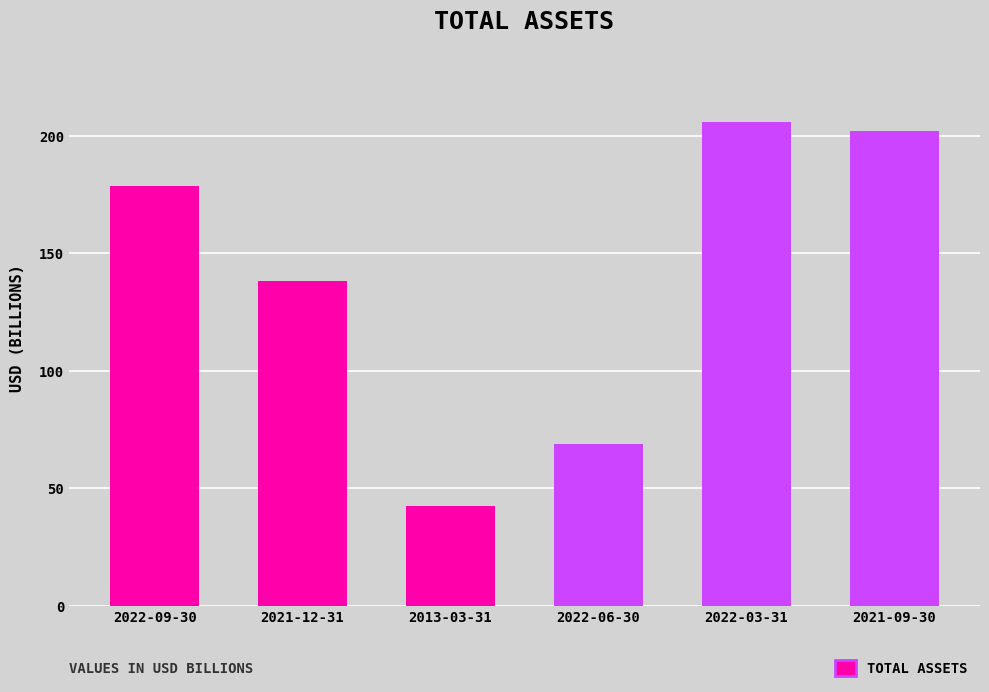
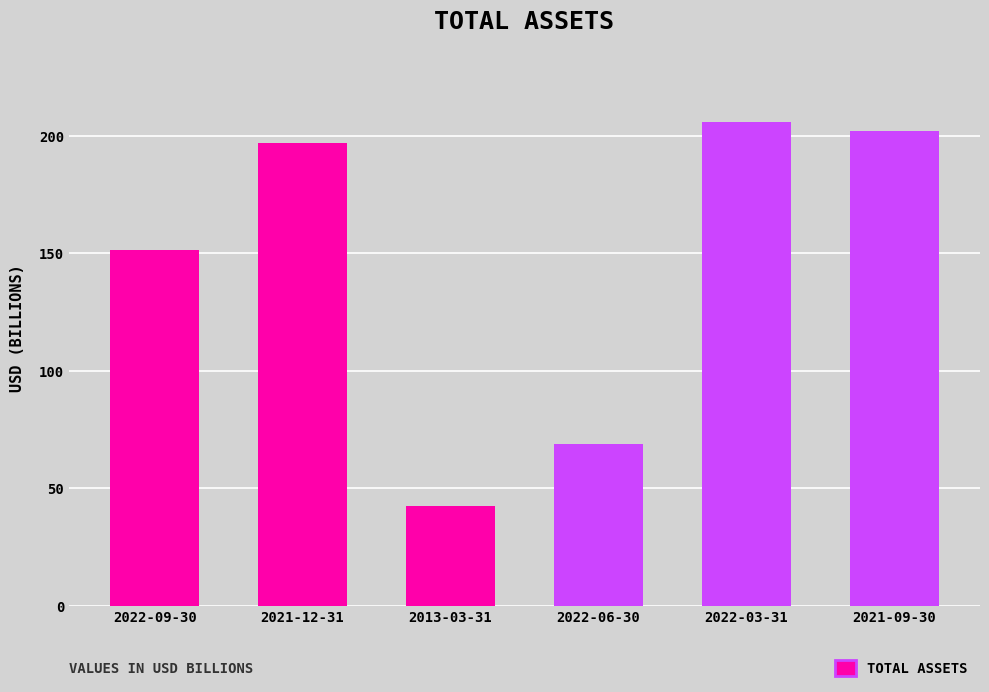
2022-09-30: 178 -> 151
2021-12-31: 138 -> 197
